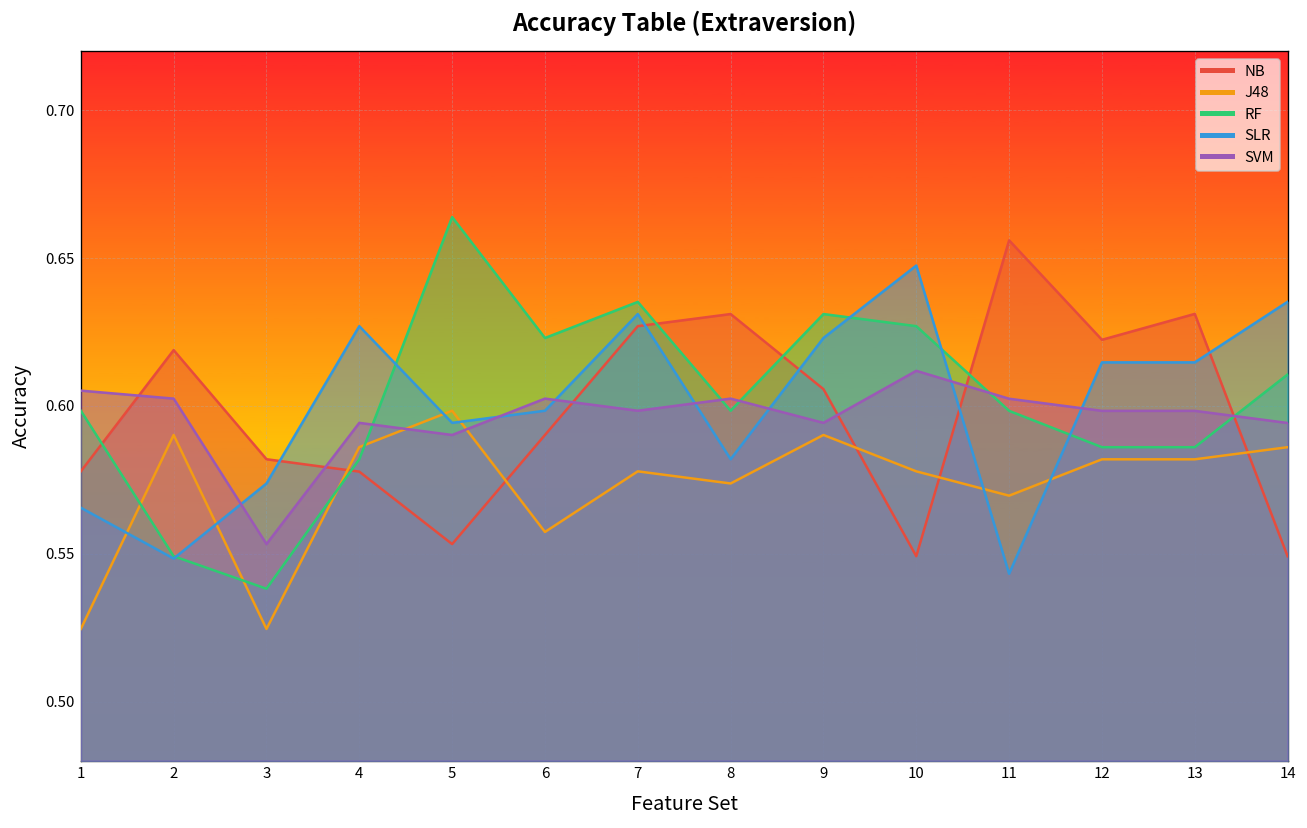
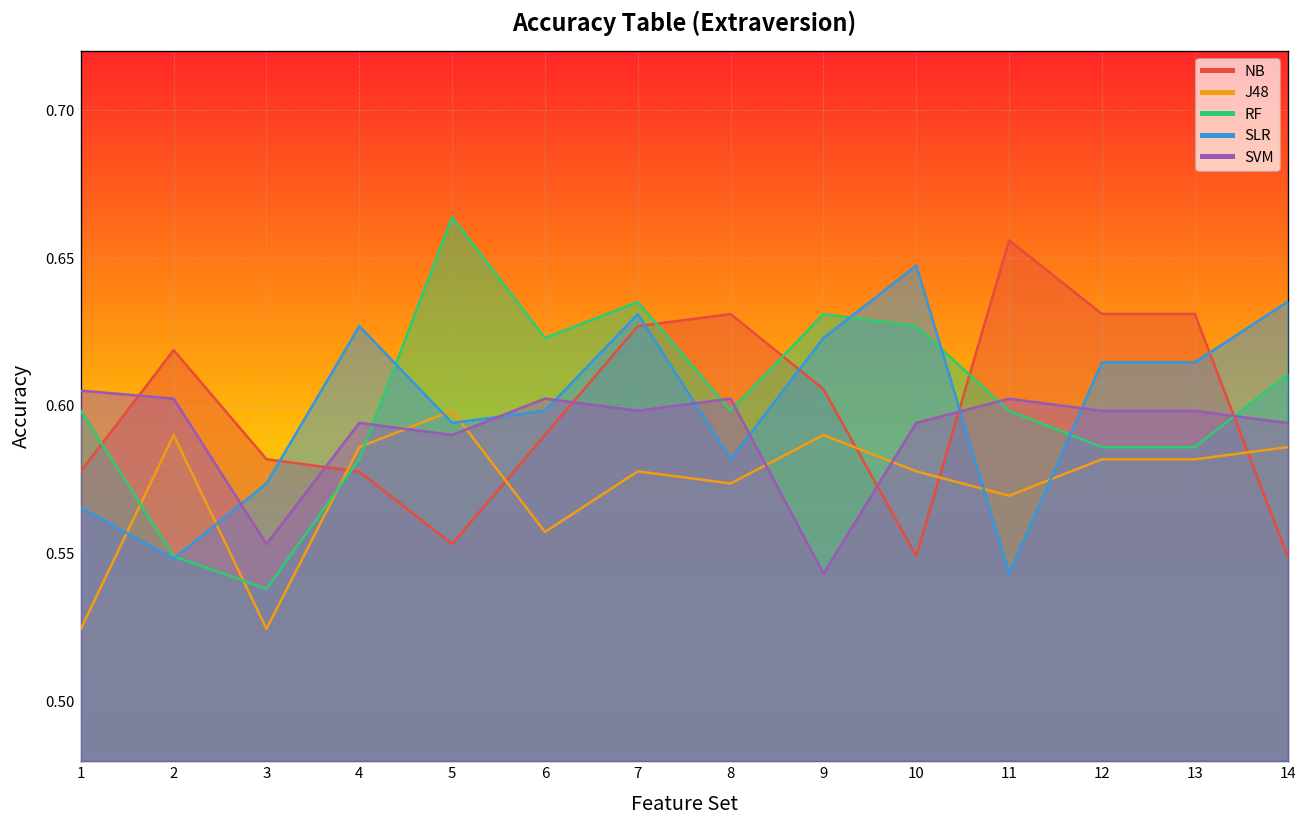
SVM, 9: 0.594 -> 0.543
SVM, 10: 0.612 -> 0.594
NB, 12: 0.622 -> 0.631
